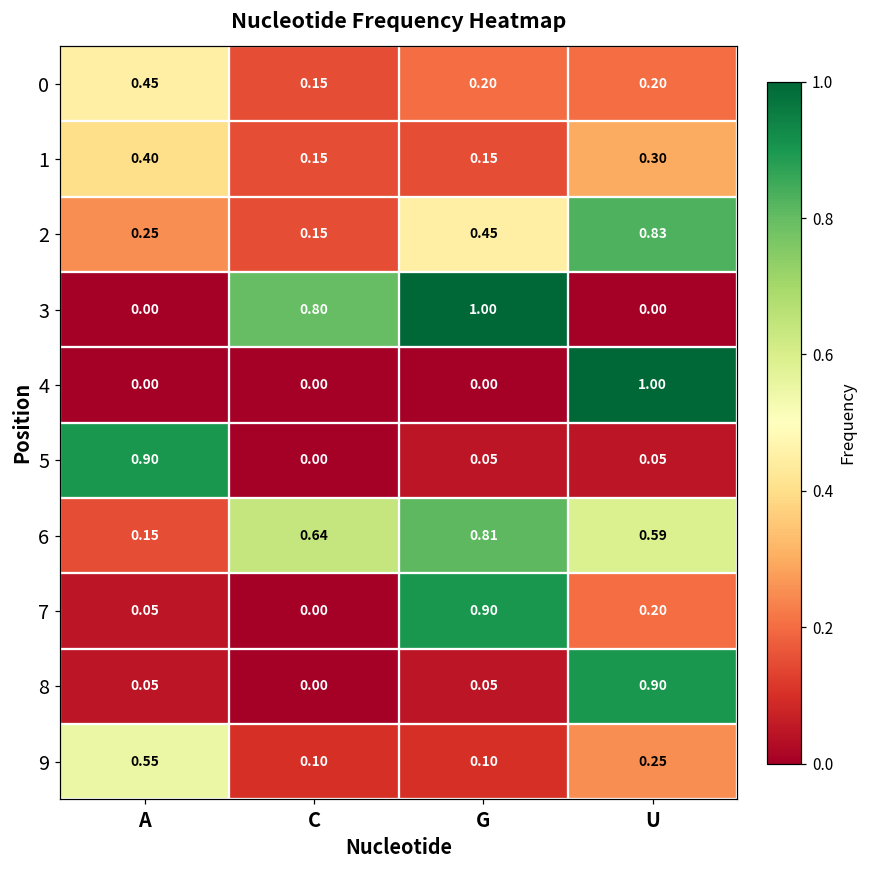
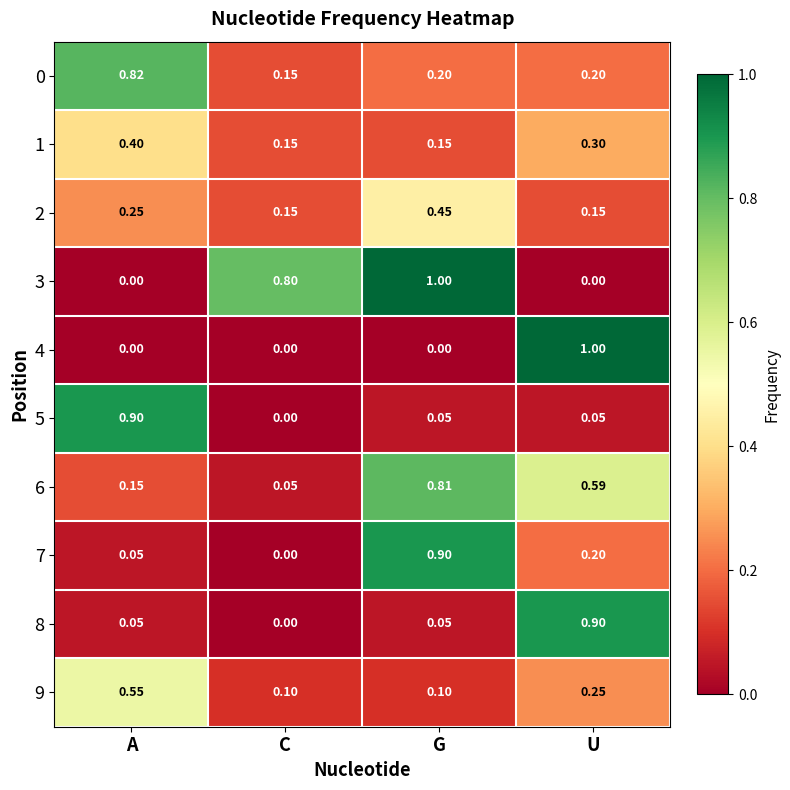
0, A: 0.45 -> 0.82
2, U: 0.83 -> 0.15
6, C: 0.64 -> 0.05
